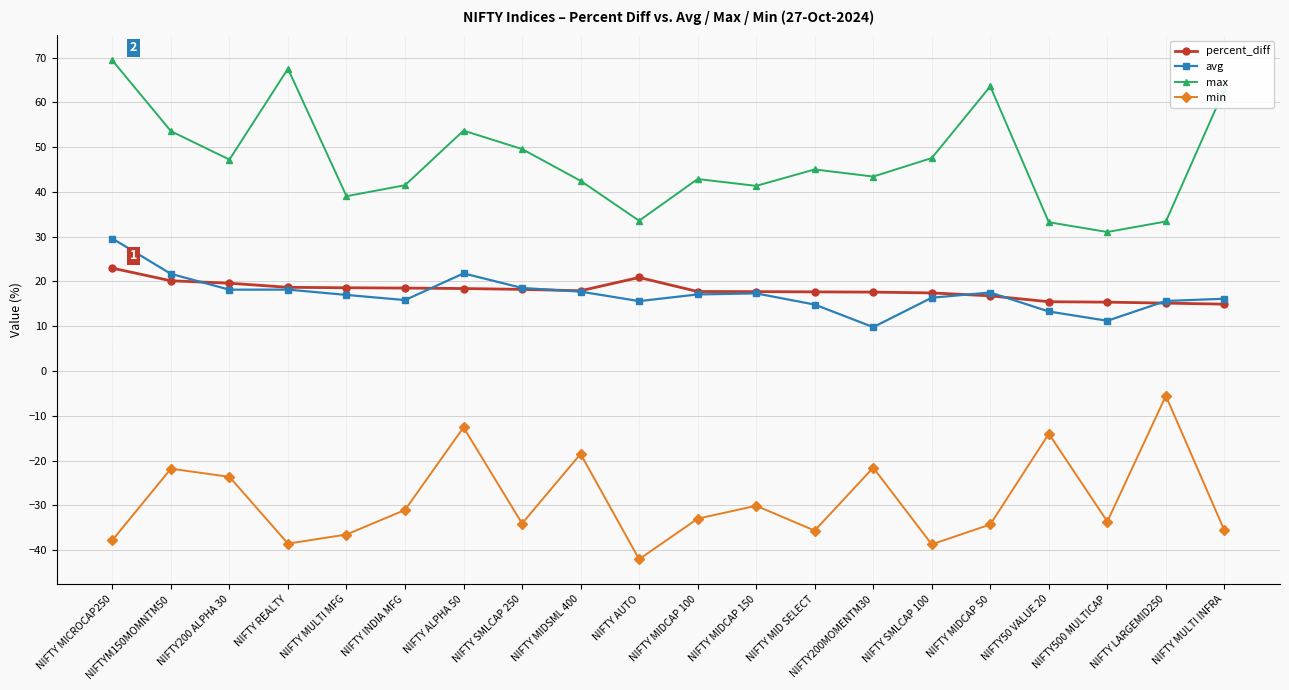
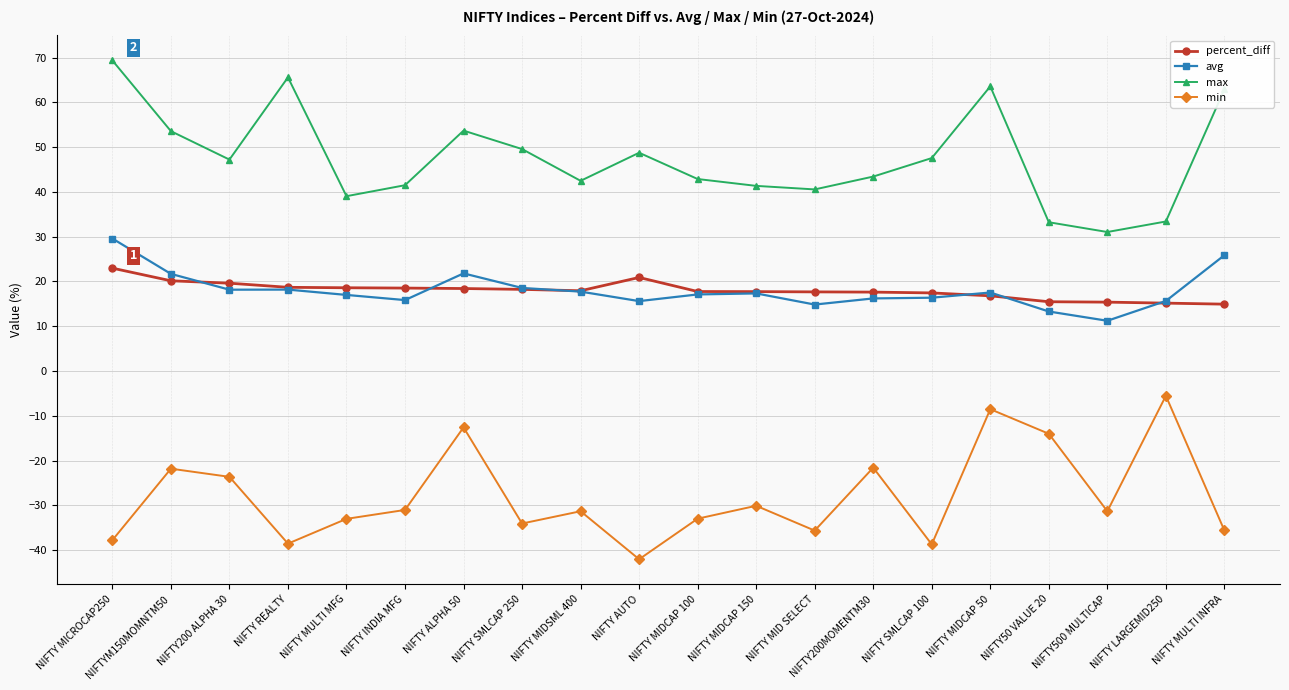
max, NIFTY REALTY: 68 -> 66
min, NIFTY MULTI MFG: -37 -> -33
min, NIFTY MIDSML 400: -19 -> -31
max, NIFTY AUTO: 34 -> 49
max, NIFTY MID SELECT: 45 -> 41
avg, NIFTY200MOMENTM30: 10 -> 16
min, NIFTY MIDCAP 50: -34 -> -9
min, NIFTY500 MULTICAP: -34 -> -31
avg, NIFTY MULTI INFRA: 16 -> 26
